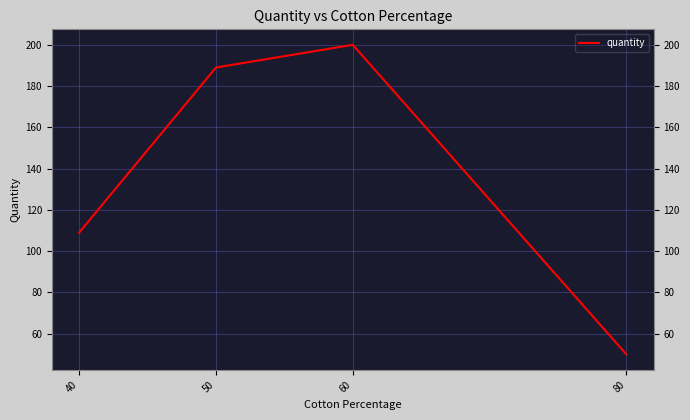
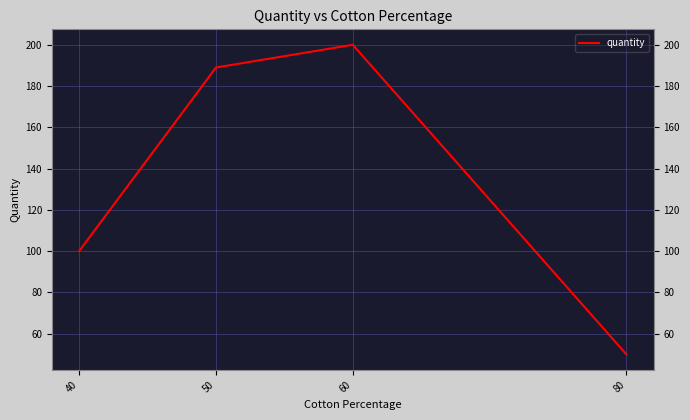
40: 109 -> 100
